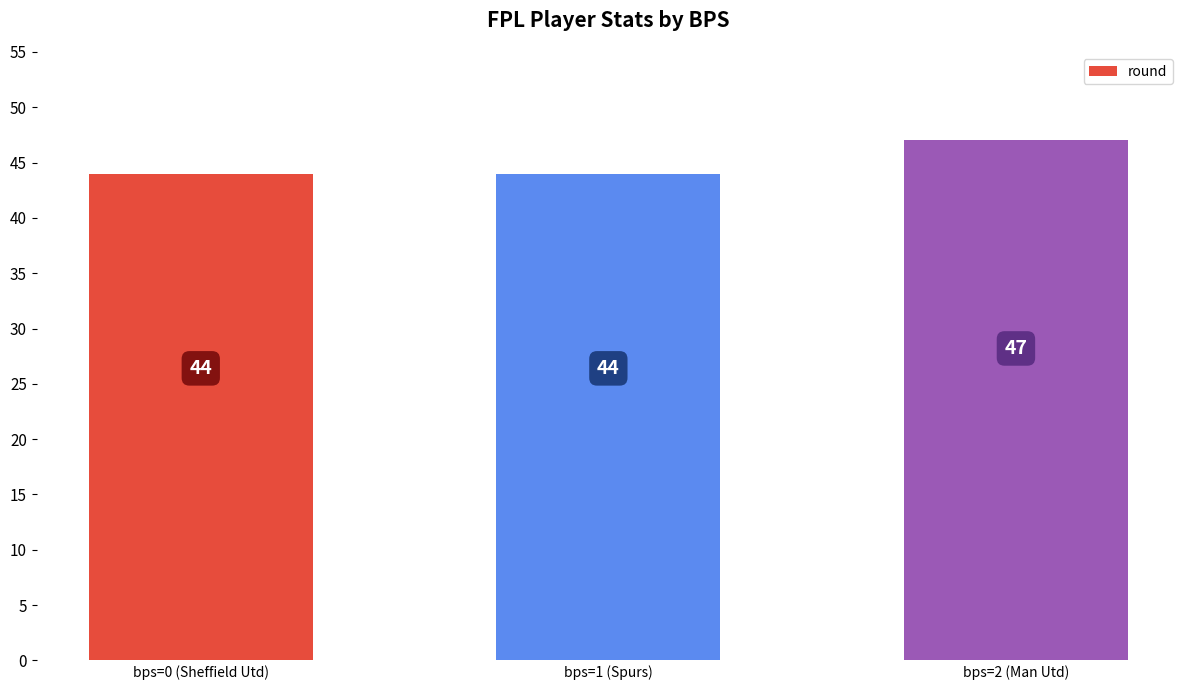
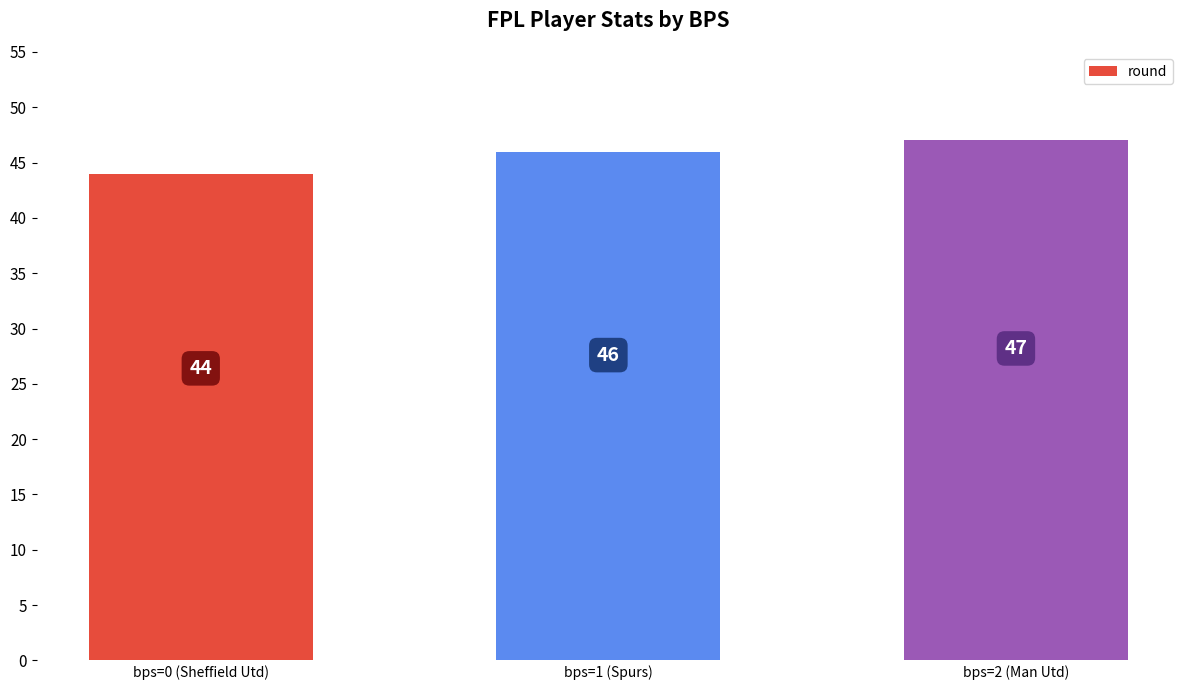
bps=1 (Spurs): 44 -> 46
